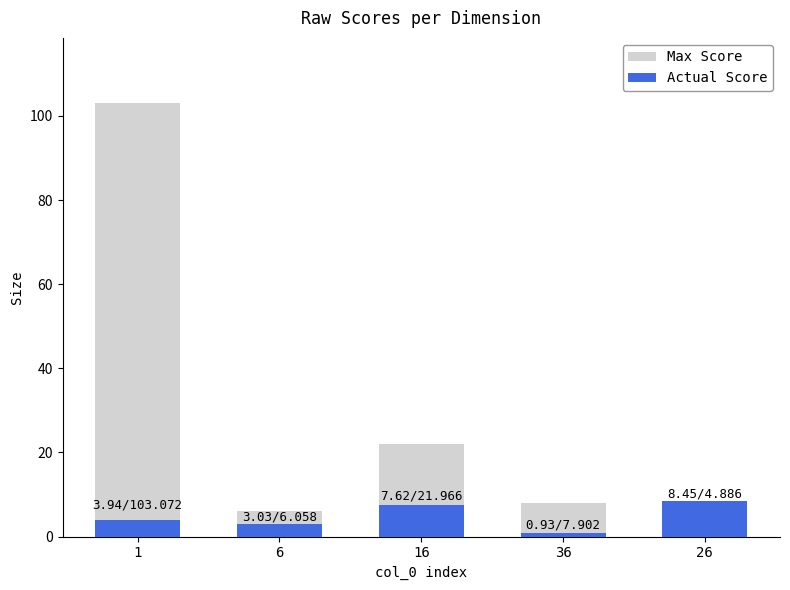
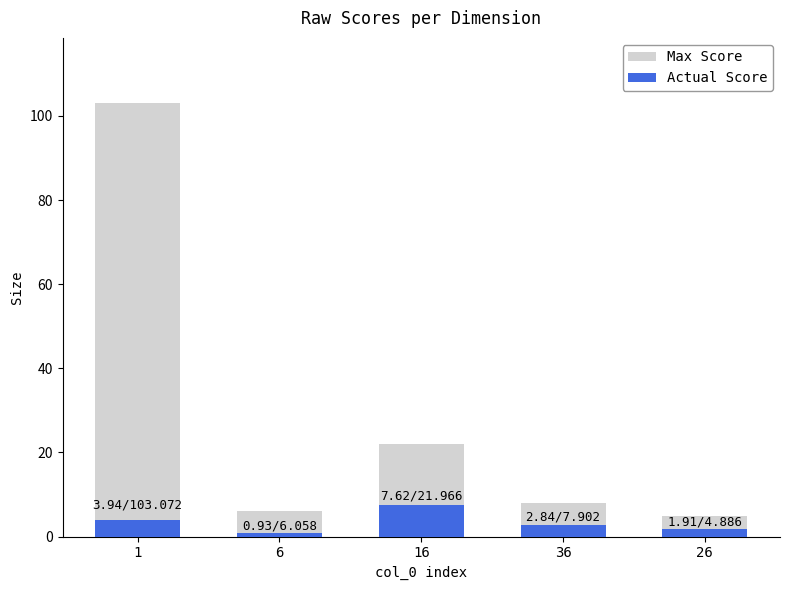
Actual Score, 6: 3.03 -> 0.93
Actual Score, 36: 0.93 -> 2.84
Actual Score, 26: 8.45 -> 1.91
